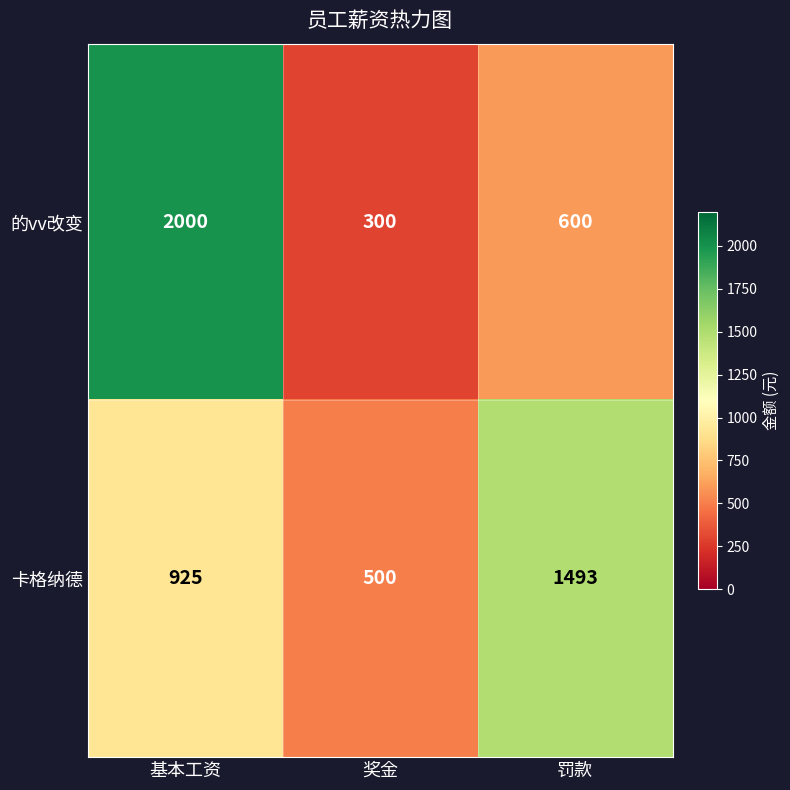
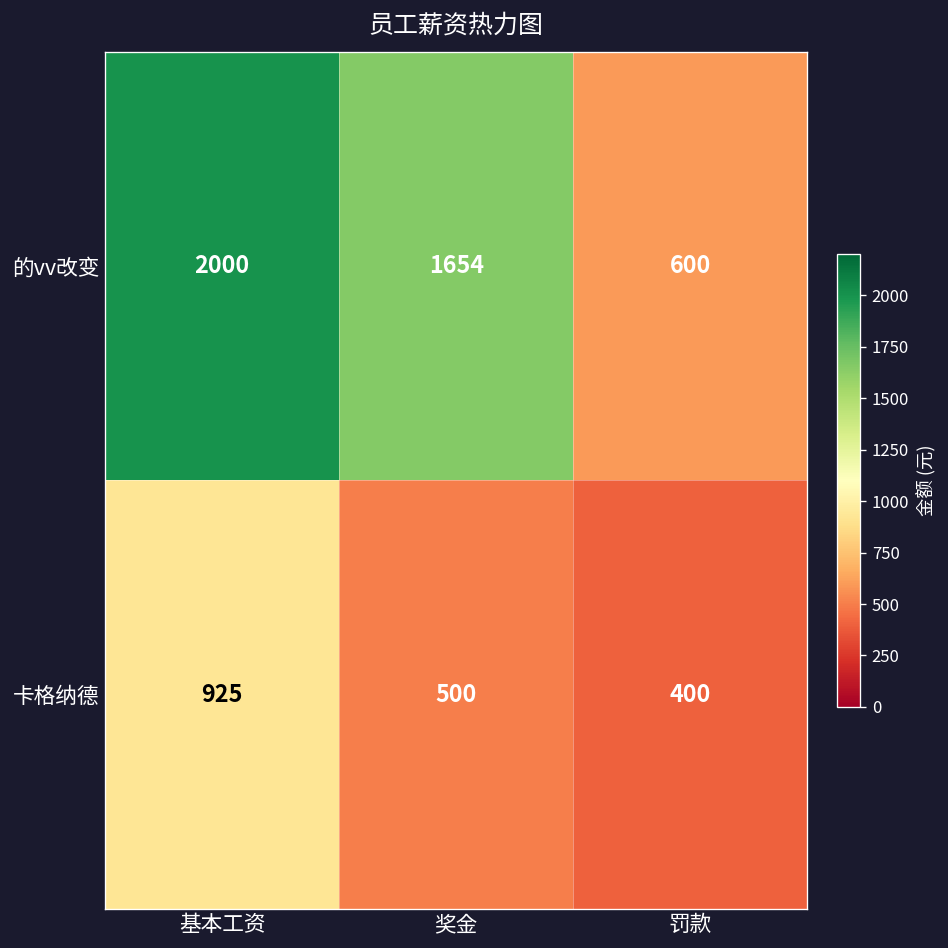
的vv改变, 奖金: 300 -> 1654
卡格纳德, 罚款: 1493 -> 400
